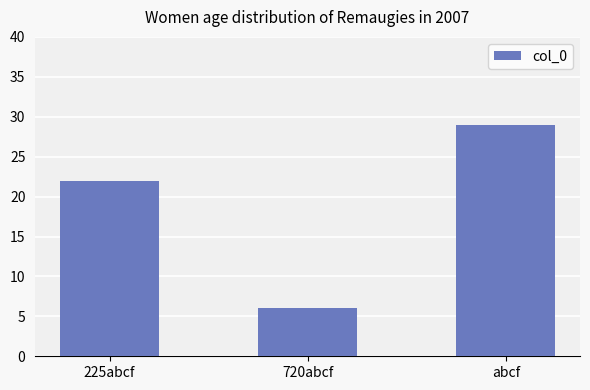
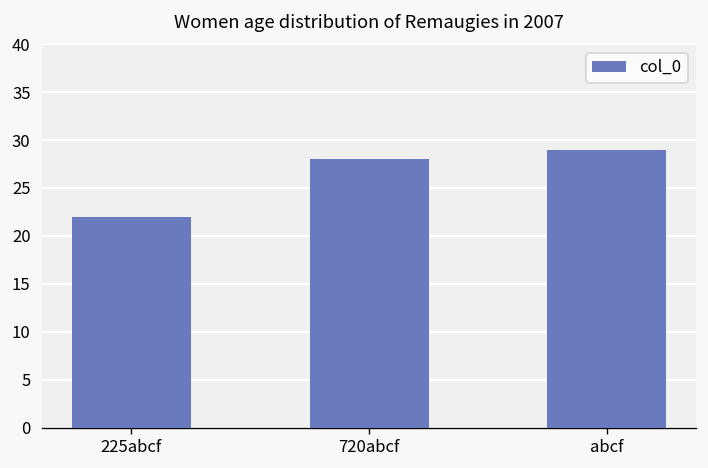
720abcf: 6 -> 28
